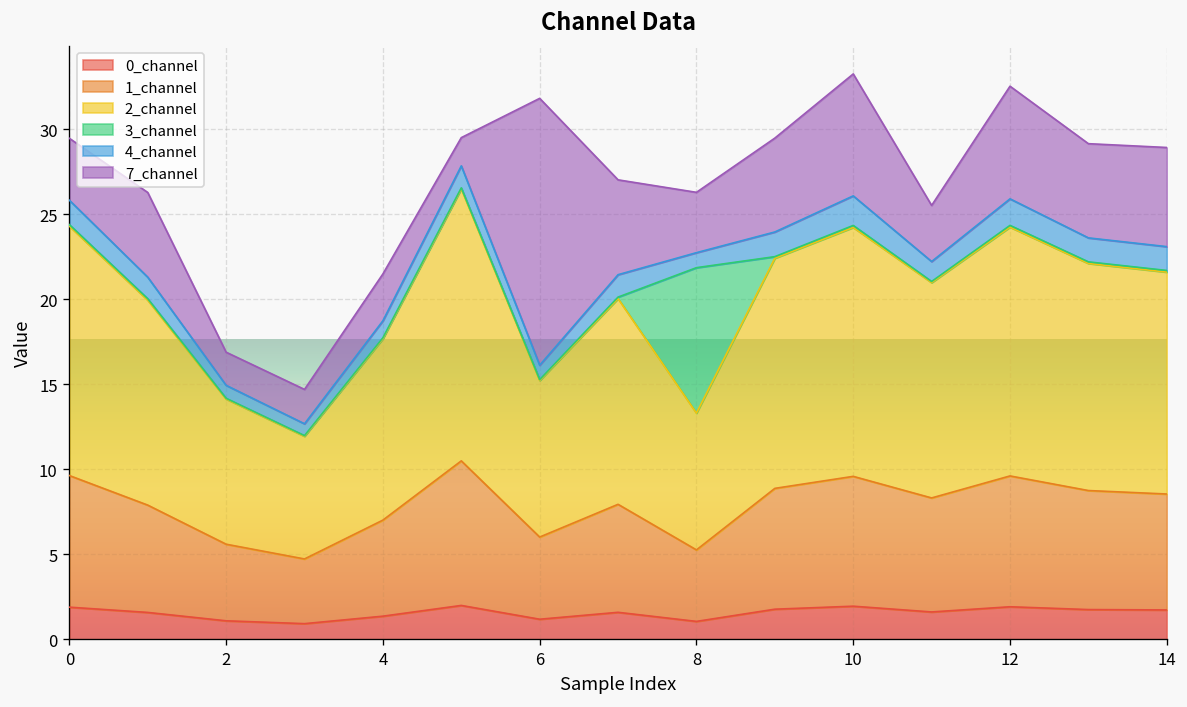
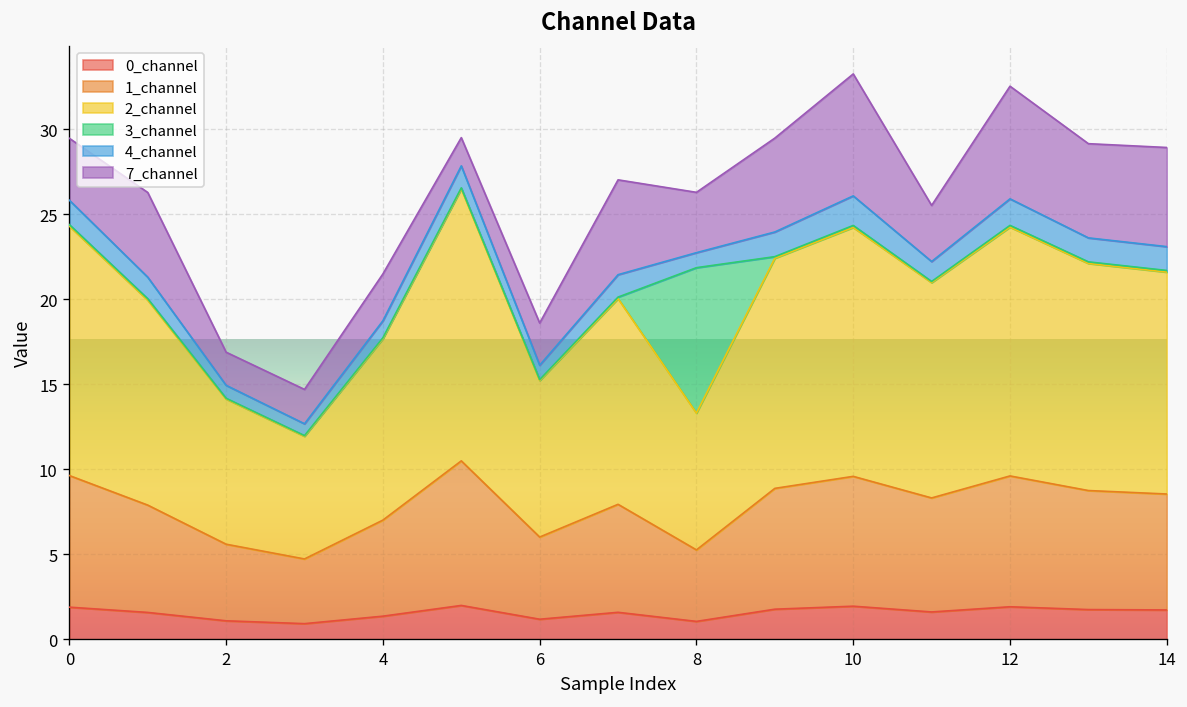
7_channel, 6: 15.7 -> 2.5
